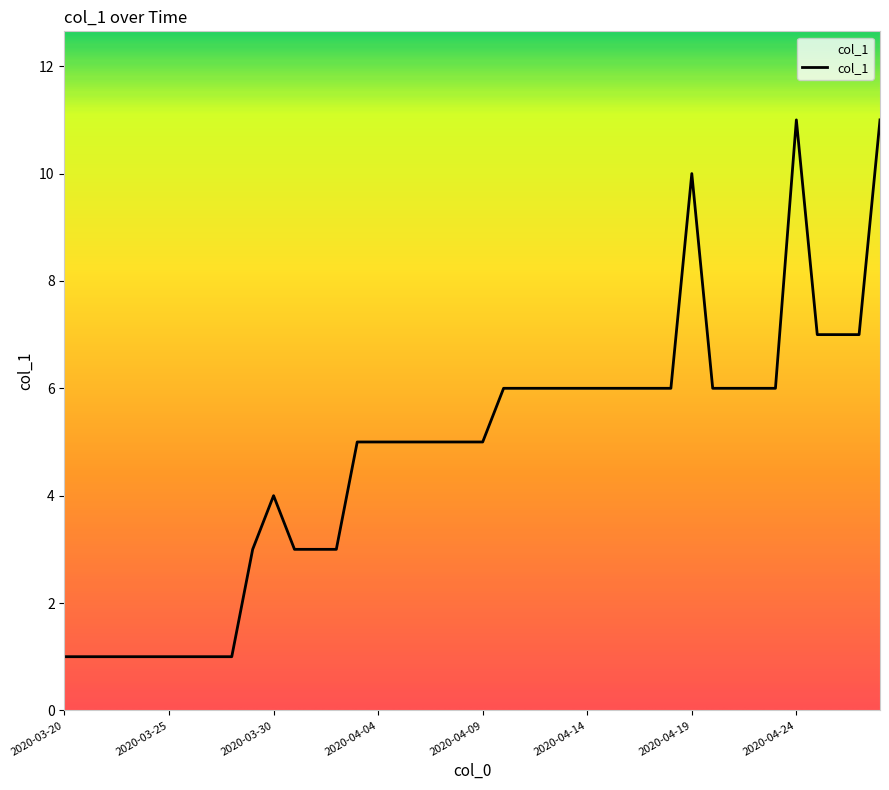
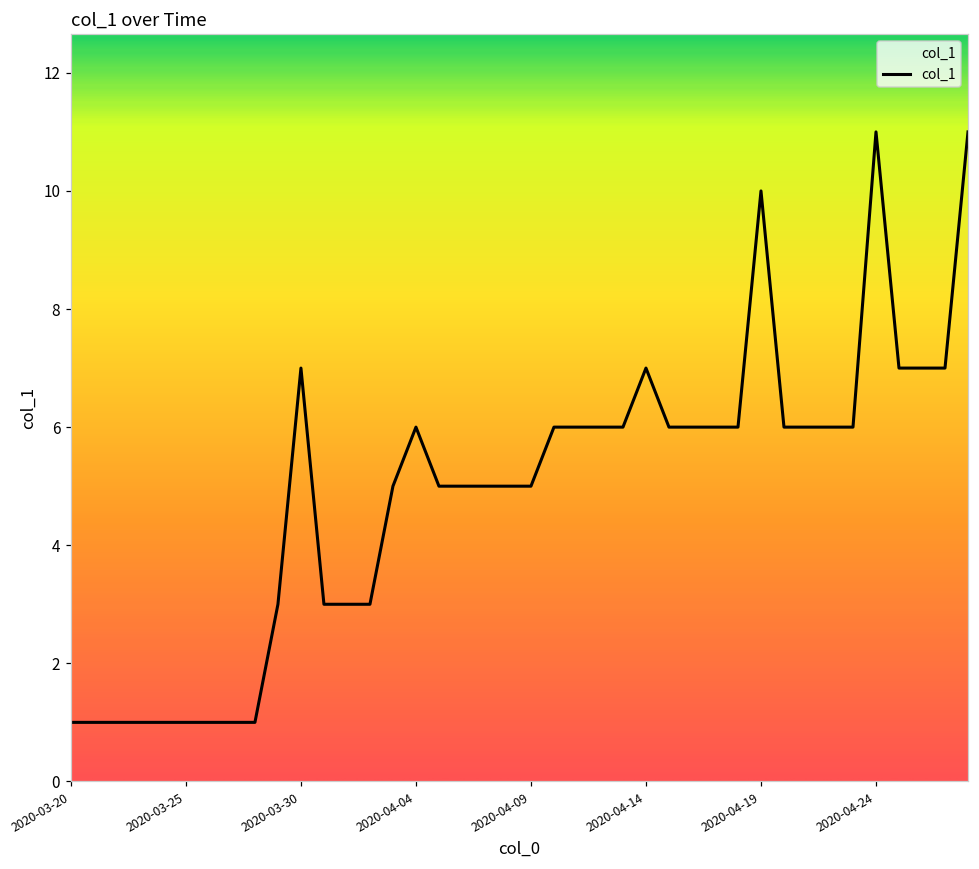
2020-03-30: 4 -> 7
2020-04-04: 5 -> 6
2020-04-14: 6 -> 7
